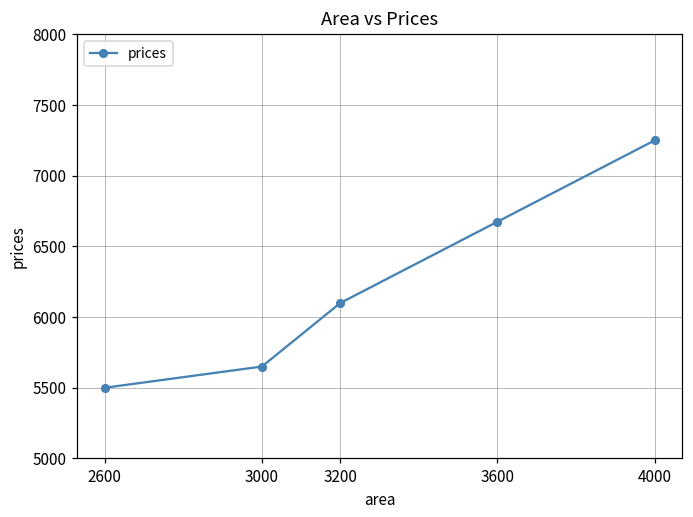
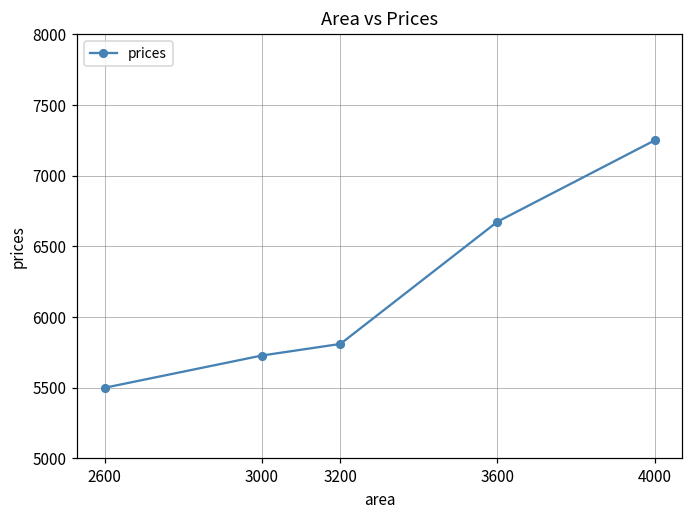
3000: 5650 -> 5730
3200: 6100 -> 5810
